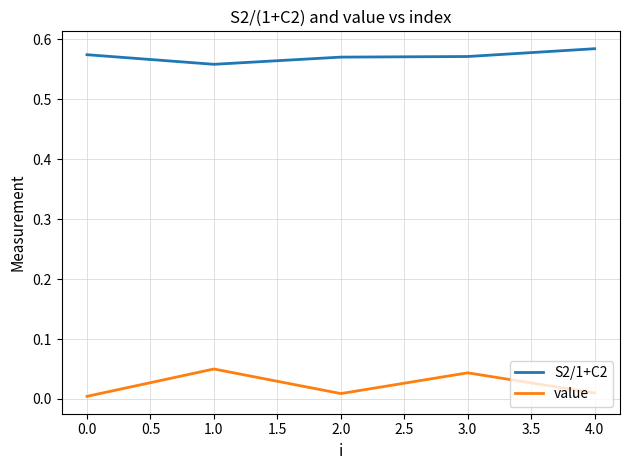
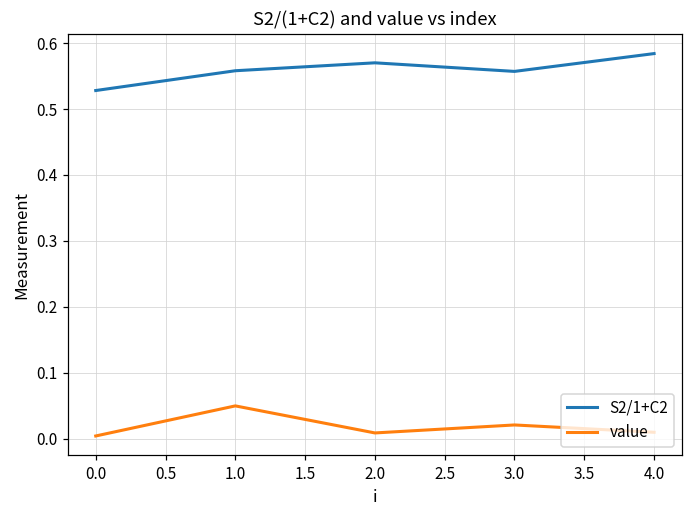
S2/1+C2, 0.0: 0.57 -> 0.53
S2/1+C2, 3.0: 0.57 -> 0.56
value, 3.0: 0.04 -> 0.02
